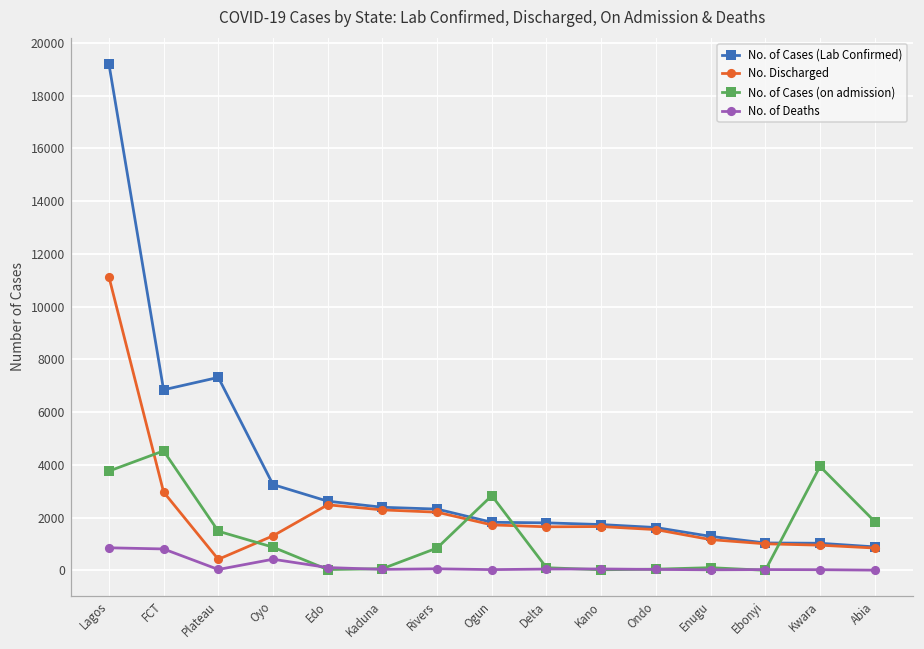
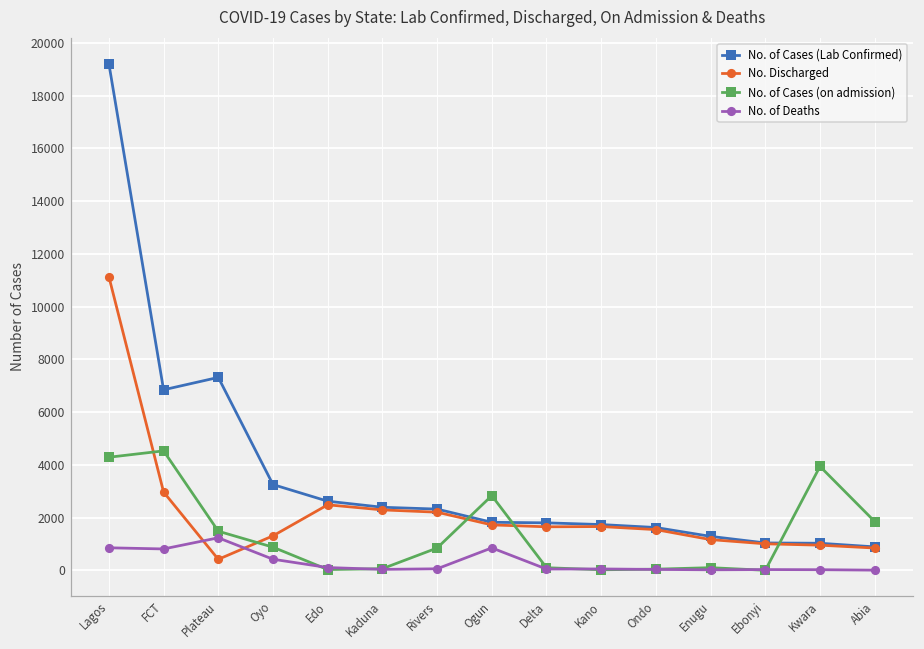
No. of Cases (on admission), Lagos: 3800 -> 4300
No. of Deaths, Plateau: 0 -> 1200
No. of Deaths, Ogun: 0 -> 900
